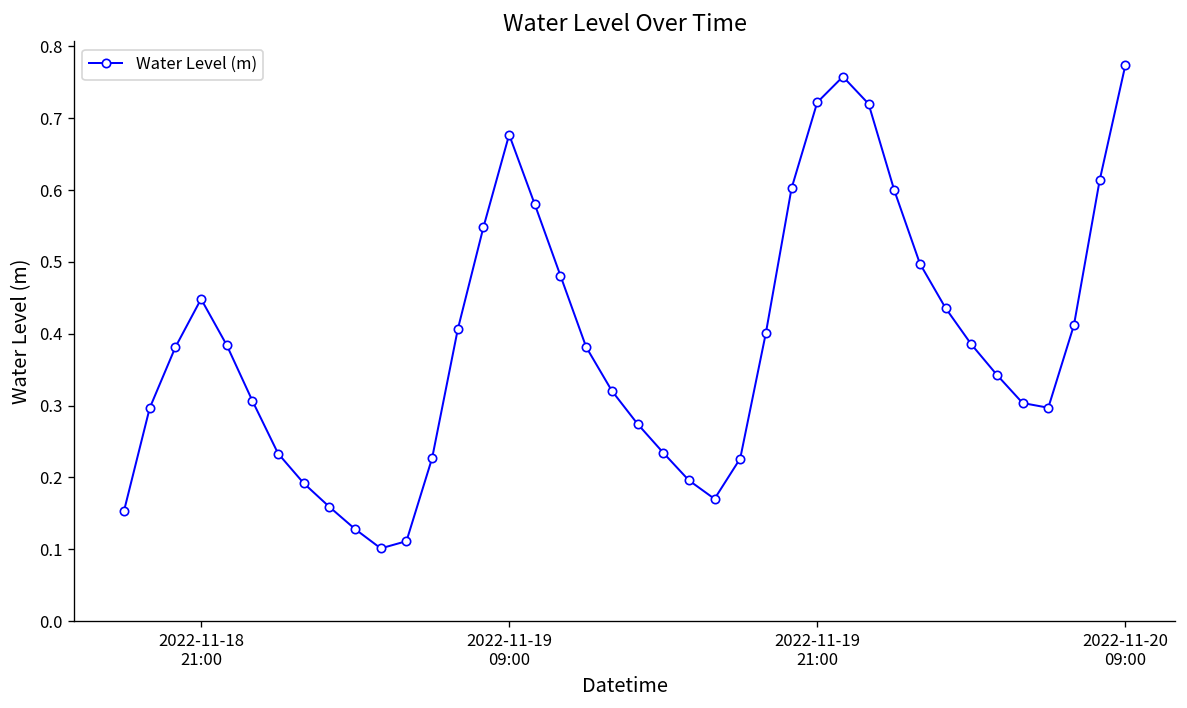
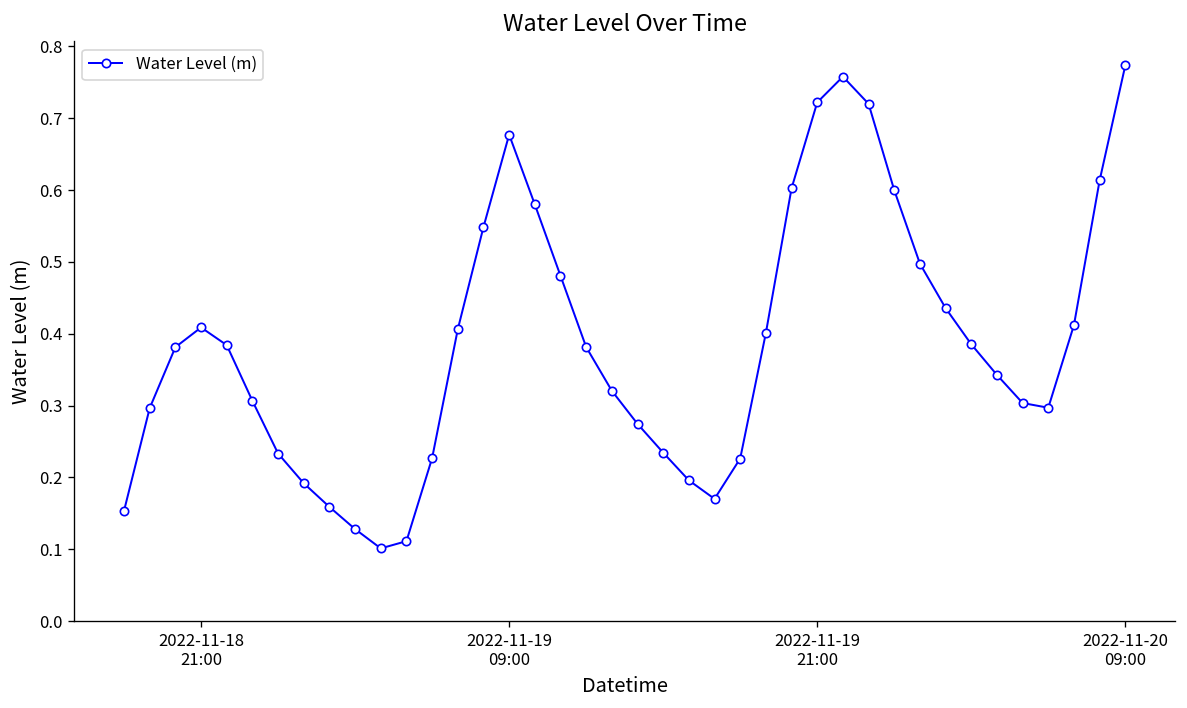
2022-11-18 21:00: 0.45 -> 0.41
